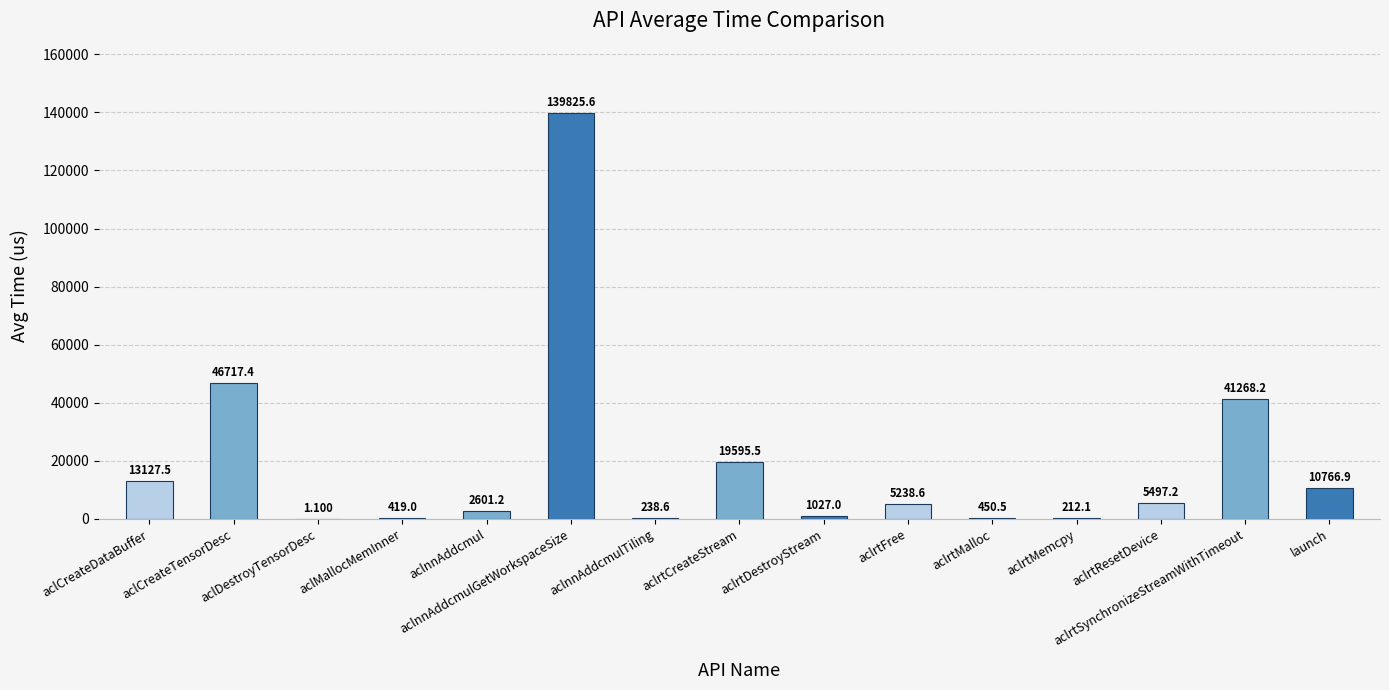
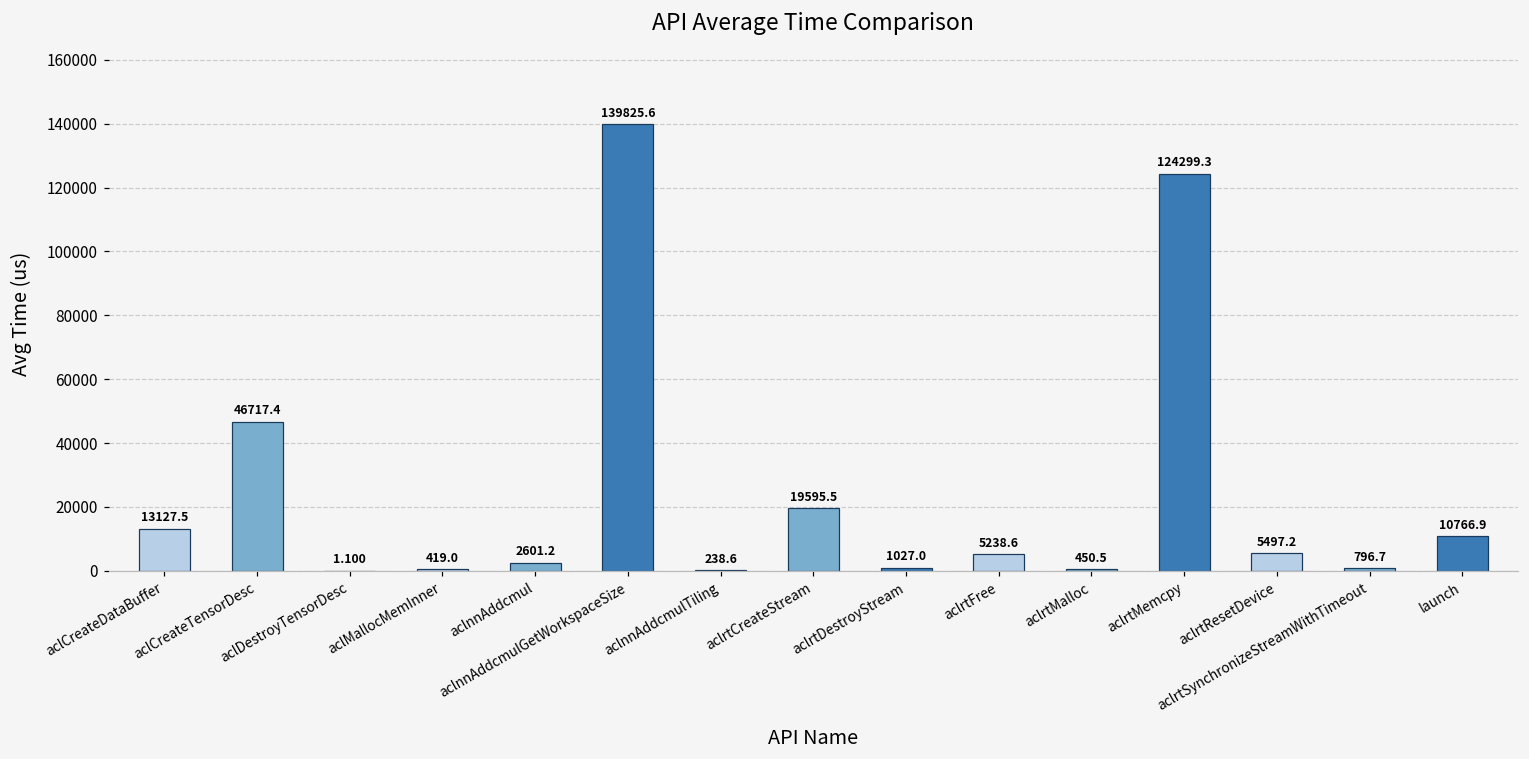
aclrtMemcpy: 212.1 -> 124299.3
aclrtSynchronizeStreamWithTimeout: 41268.2 -> 796.7
